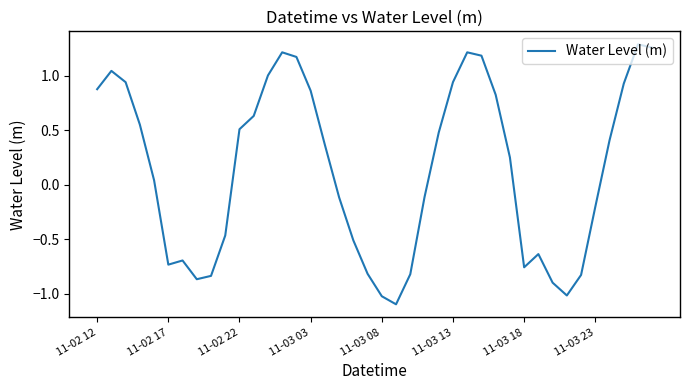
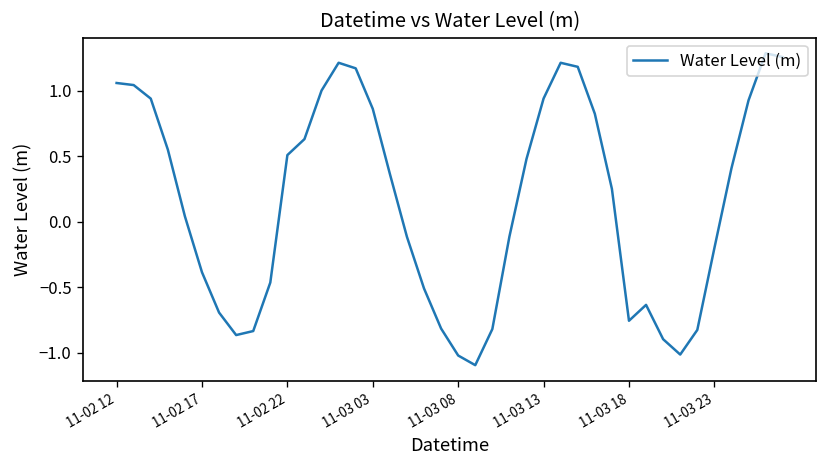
11-02 12: 0.88 -> 1.06
11-02 17: -0.73 -> -0.39
